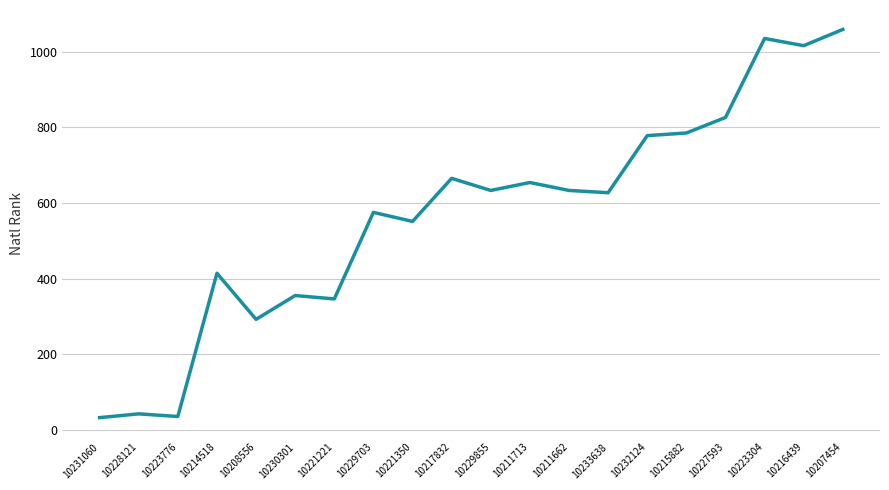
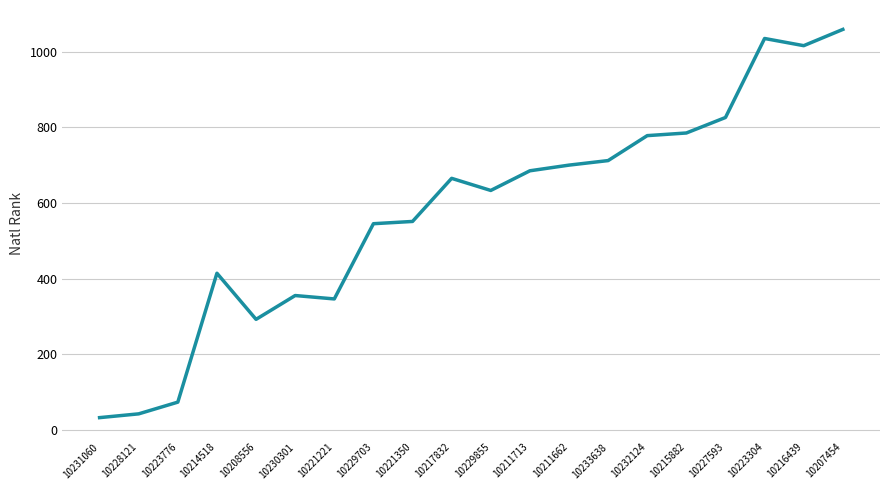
10223776: 40 -> 70
10229703: 580 -> 550
10211713: 650 -> 690
10211662: 630 -> 700
10233638: 630 -> 710
